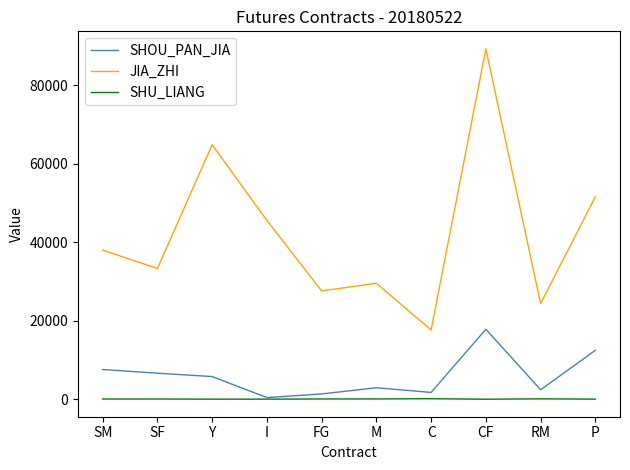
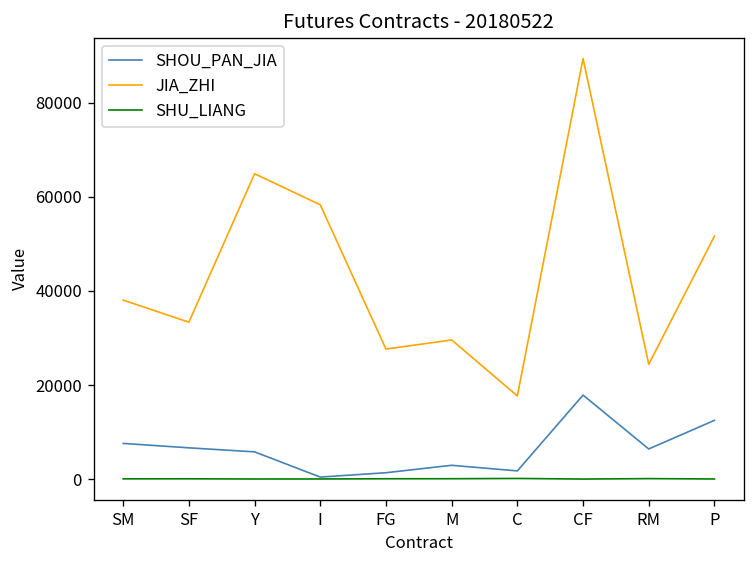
JIA_ZHI, I: 46000 -> 58000
SHOU_PAN_JIA, RM: 2000 -> 6000
